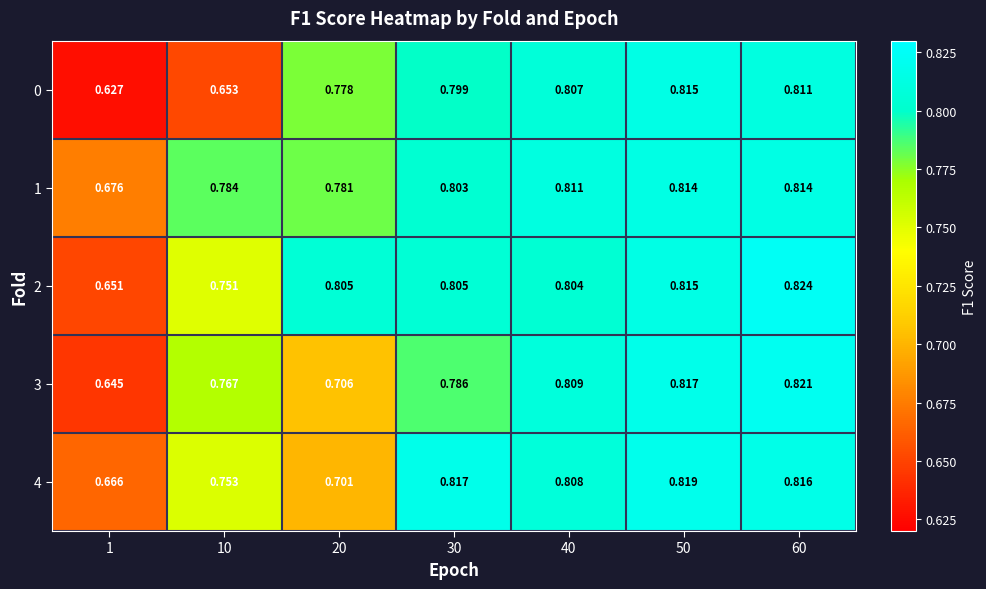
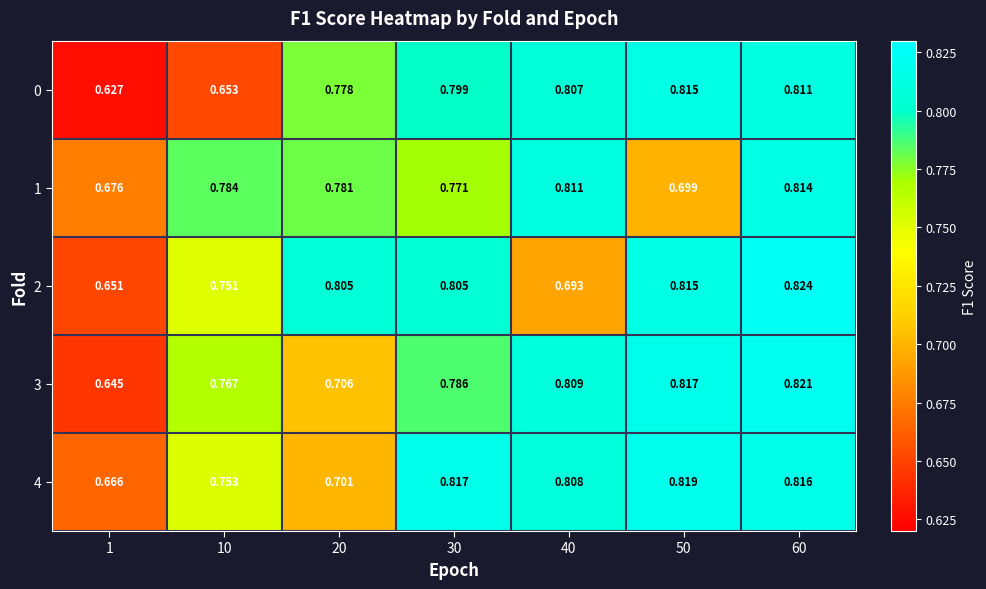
1, 30: 0.803 -> 0.771
1, 50: 0.814 -> 0.699
2, 40: 0.804 -> 0.693
